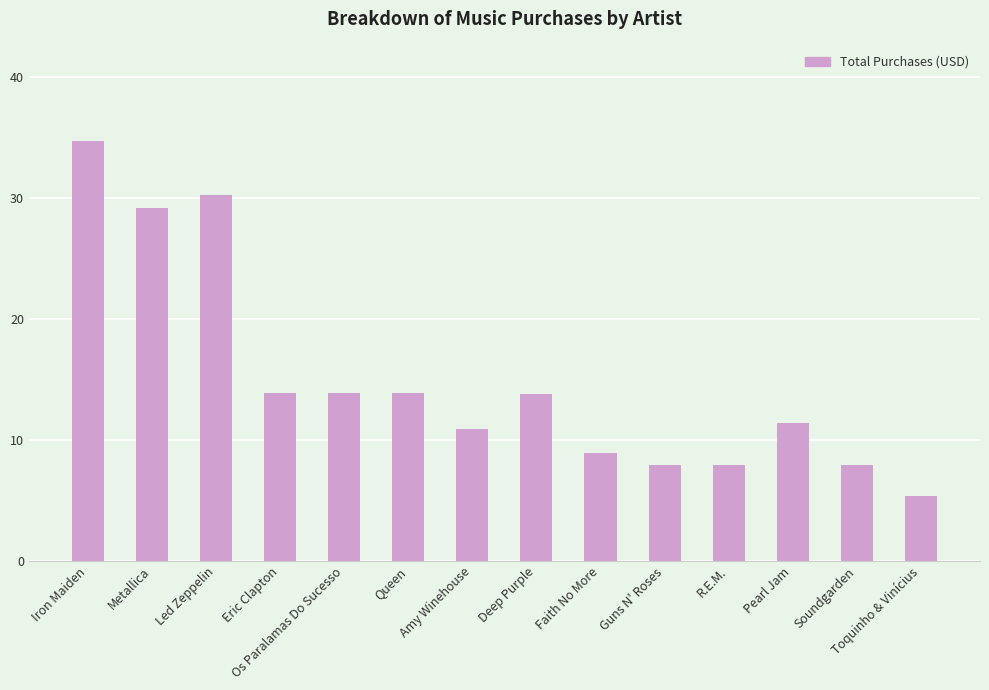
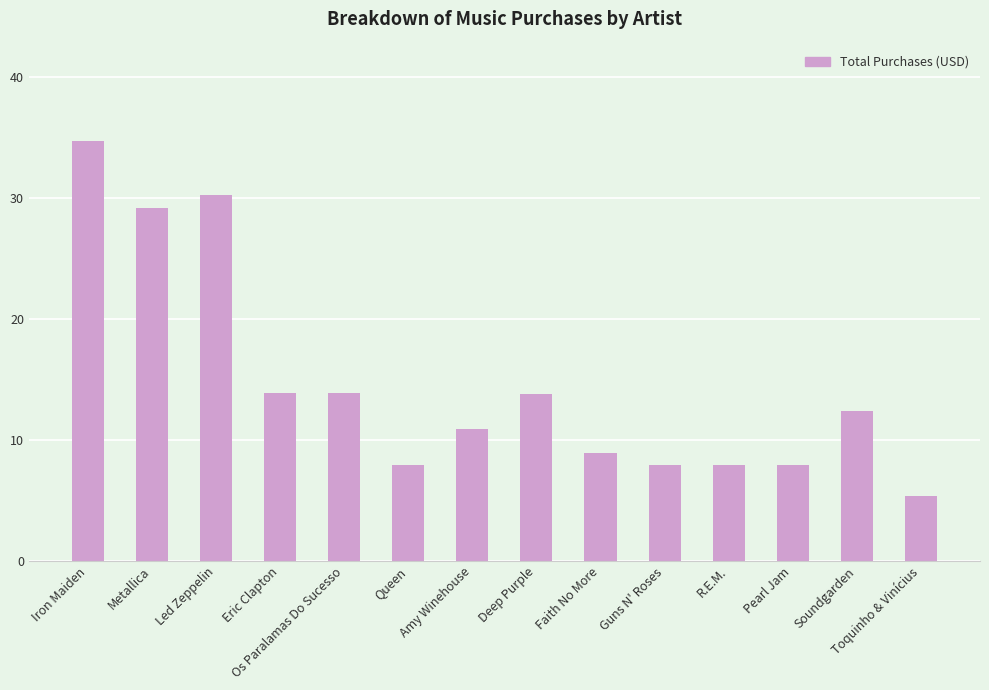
Queen: 13.9 -> 7.9
Pearl Jam: 11.4 -> 7.9
Soundgarden: 7.9 -> 12.4
